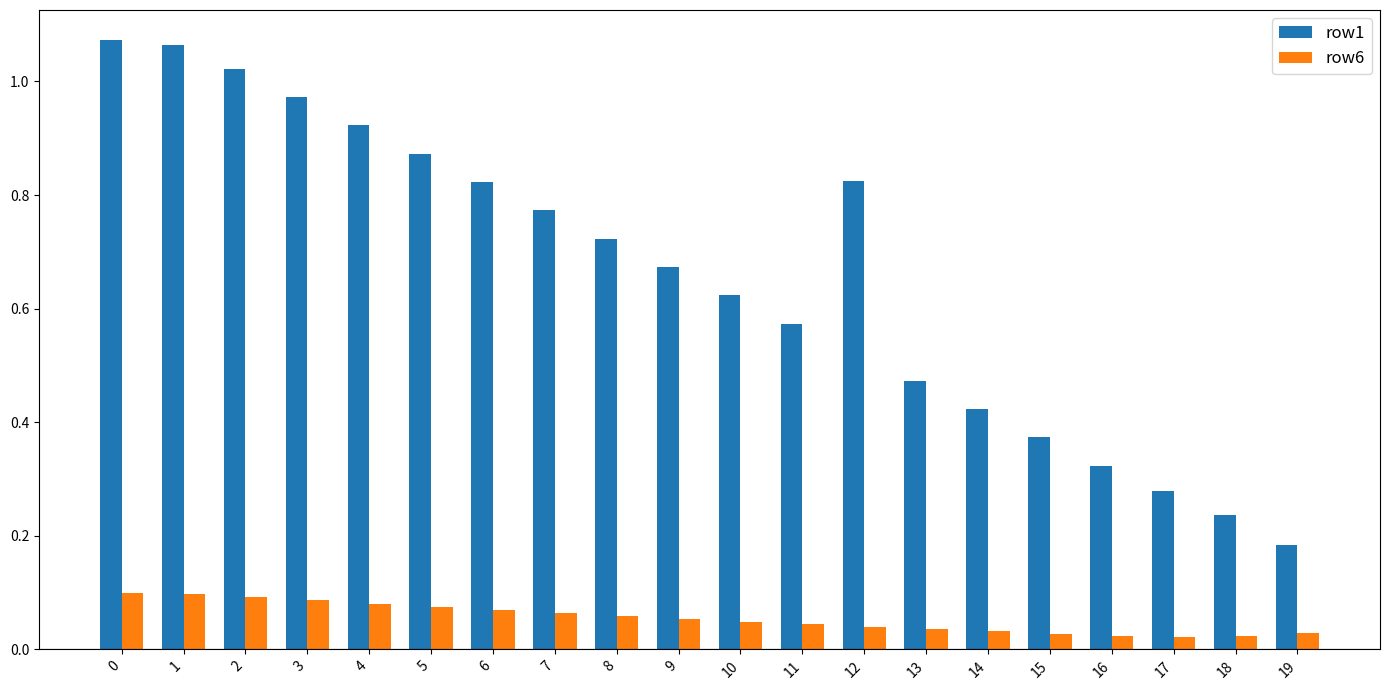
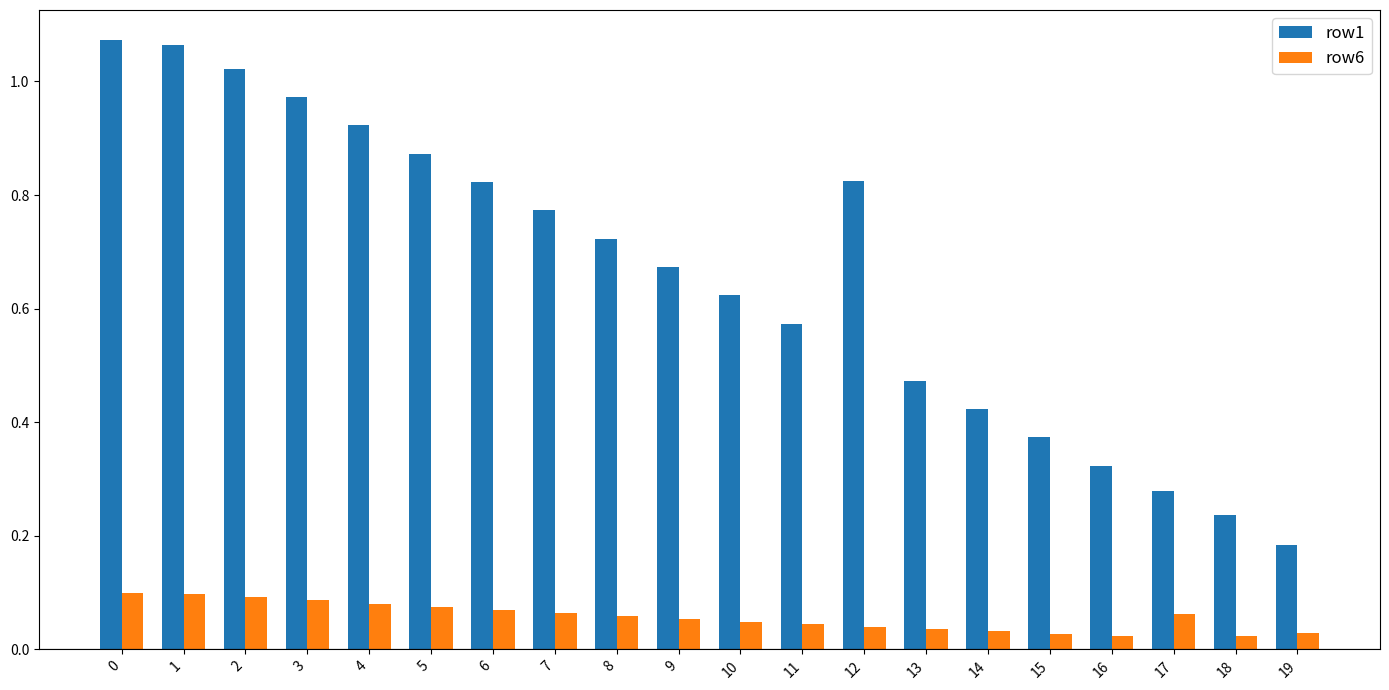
row6, 17: 0.02 -> 0.06
